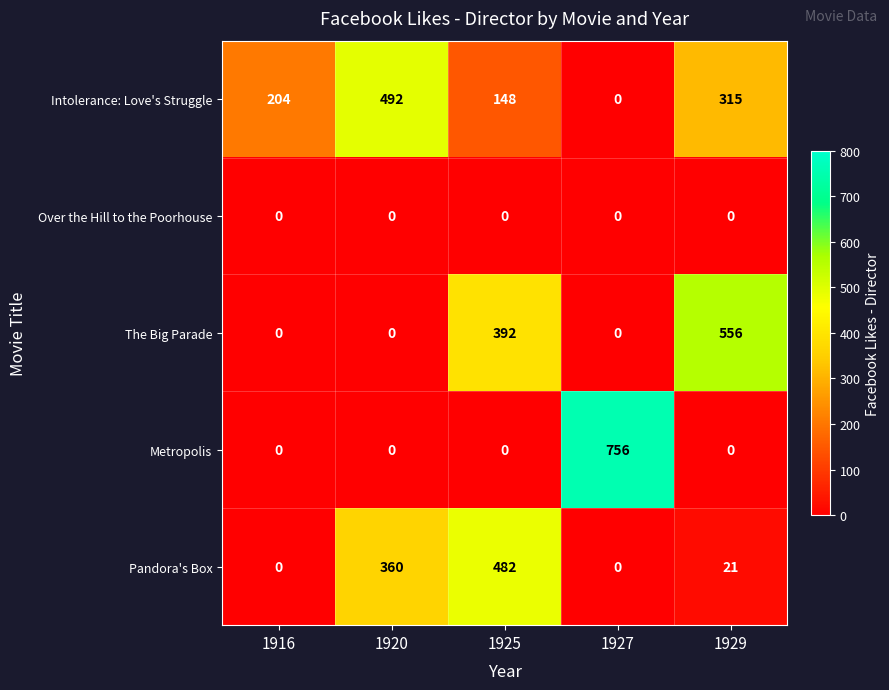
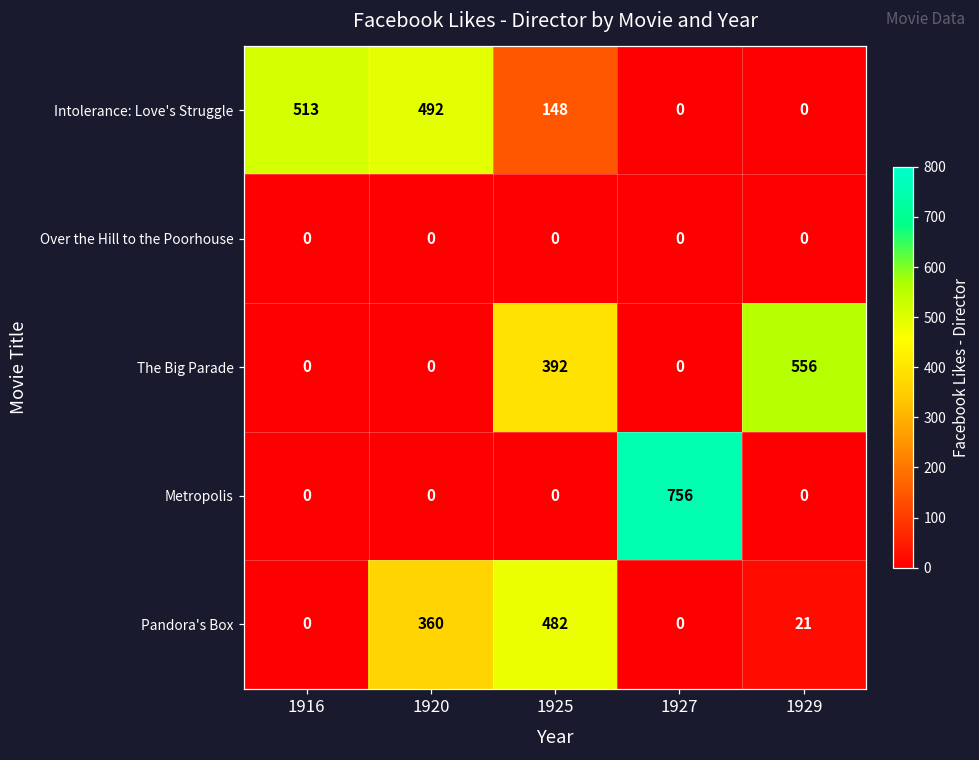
Intolerance: Love's Struggle, 1916: 204 -> 513
Intolerance: Love's Struggle, 1929: 315 -> 0
